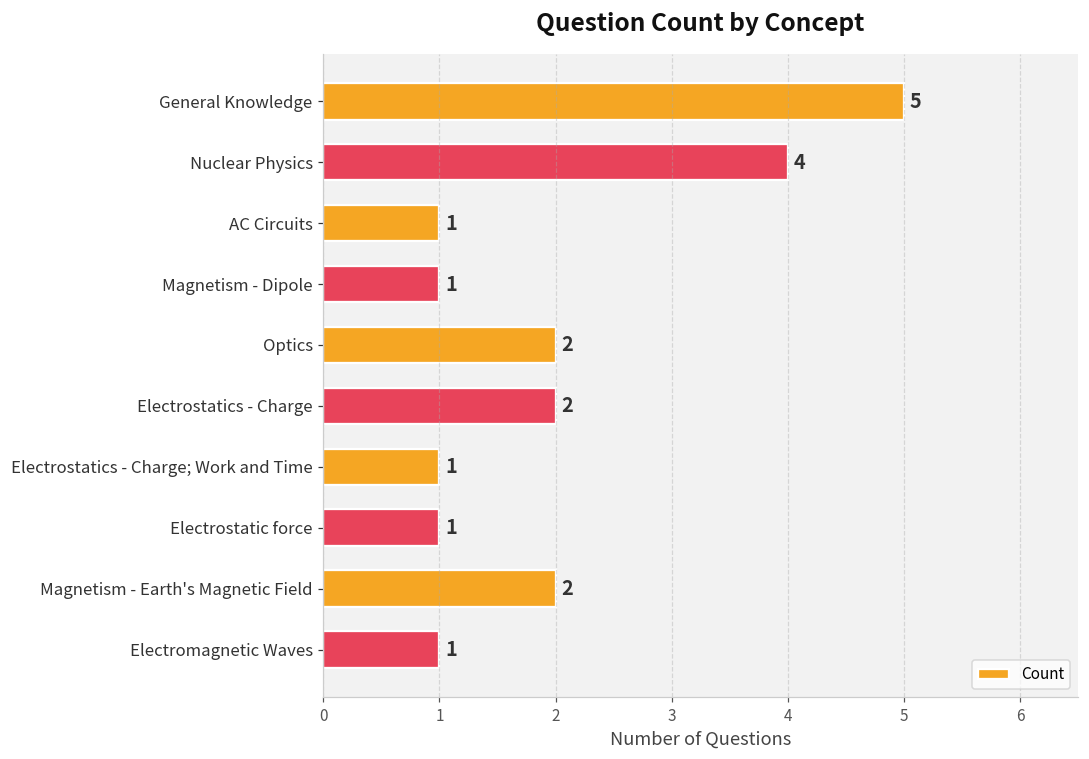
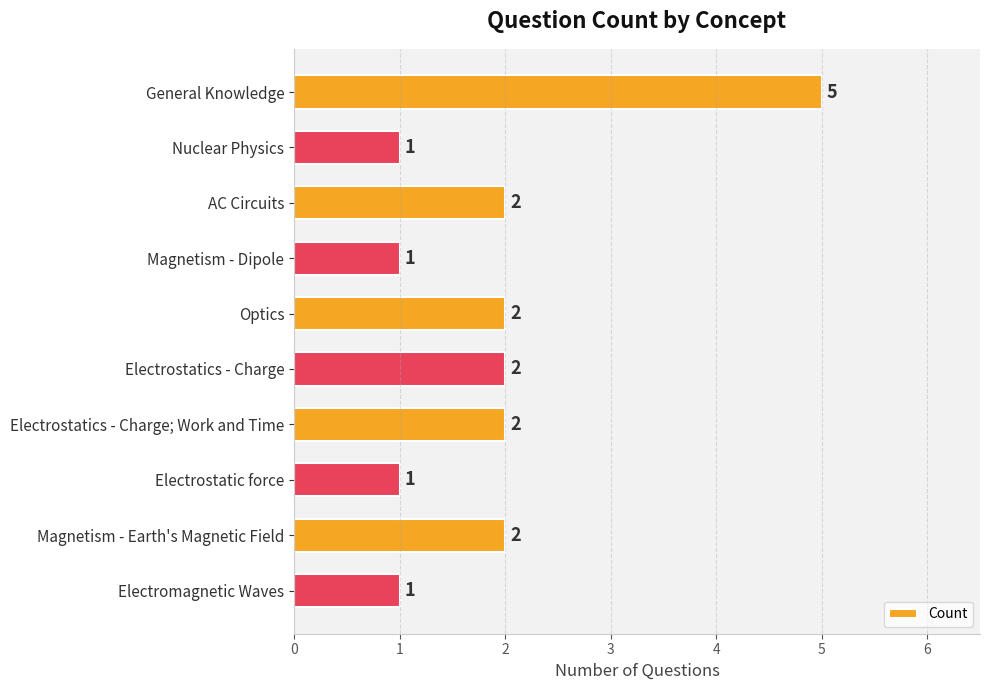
Nuclear Physics: 4 -> 1
AC Circuits: 1 -> 2
Electrostatics - Charge; Work and Time: 1 -> 2
